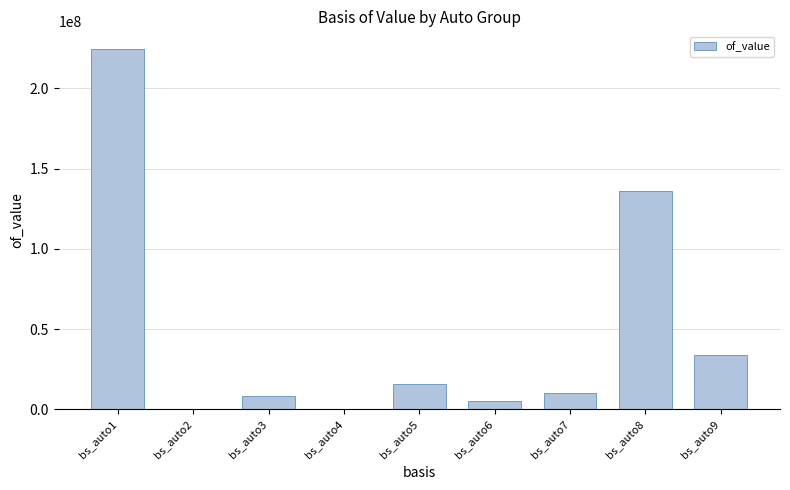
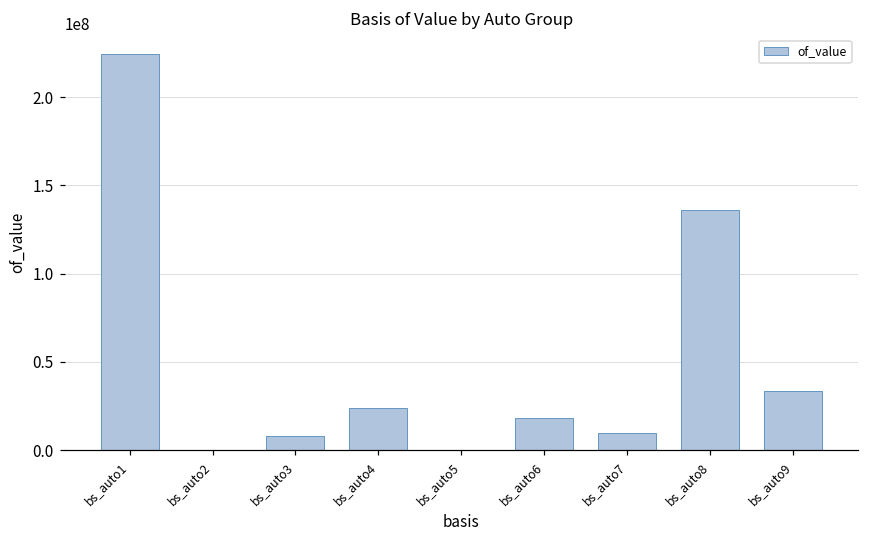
bs_auto4: 1000000 -> 24000000
bs_auto5: 16000000 -> 0
bs_auto6: 5000000 -> 18000000
